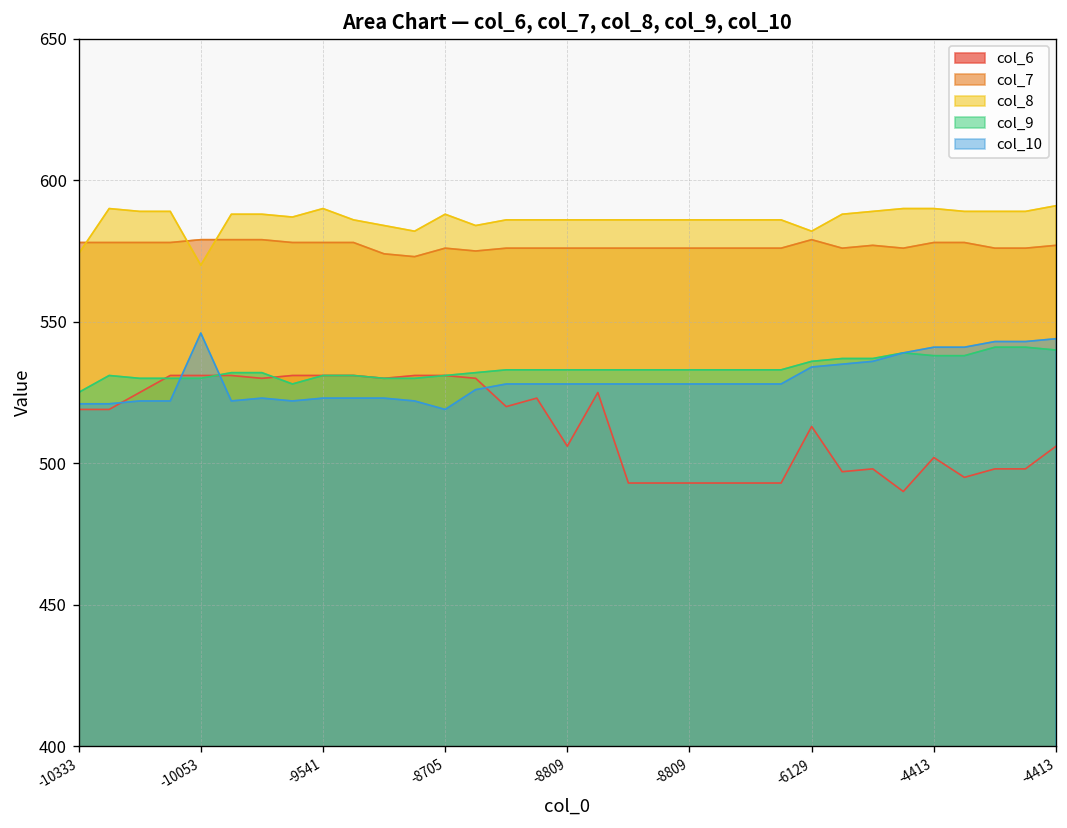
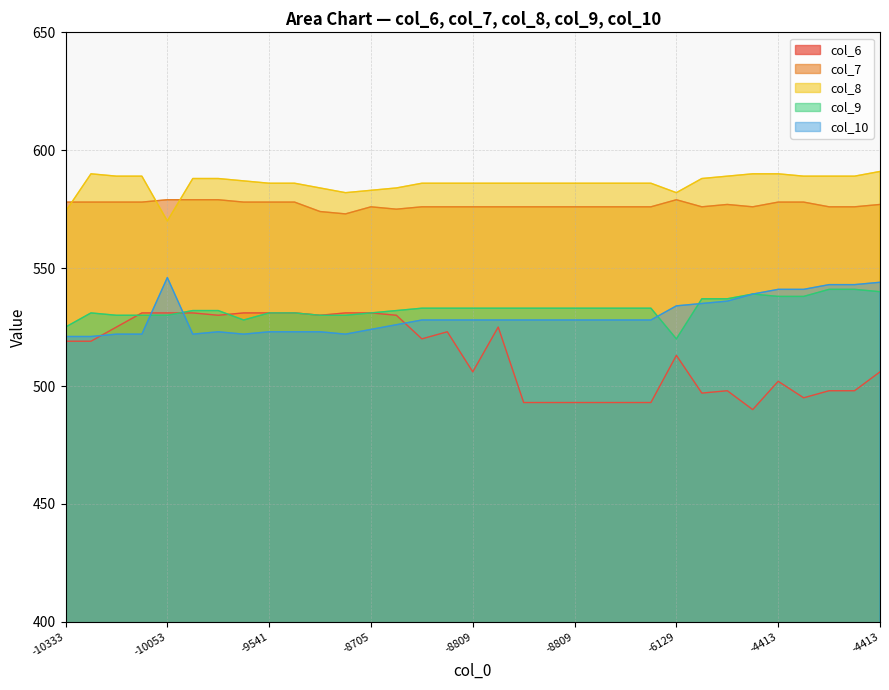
col_8, -9541: 590 -> 586
col_8, -8705: 588 -> 583
col_10, -8705: 519 -> 524
col_9, -6129: 536 -> 520
